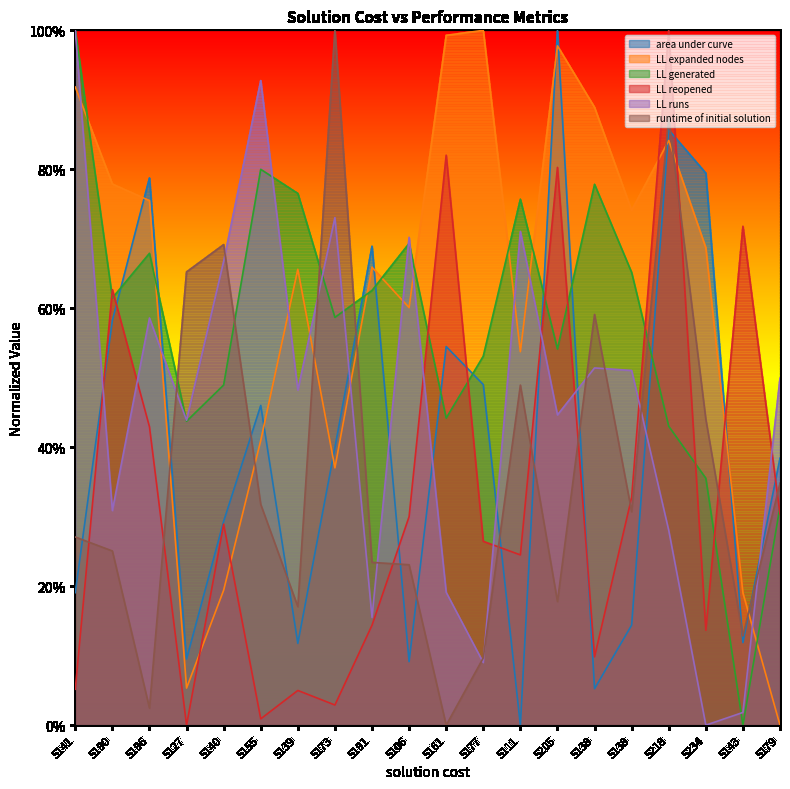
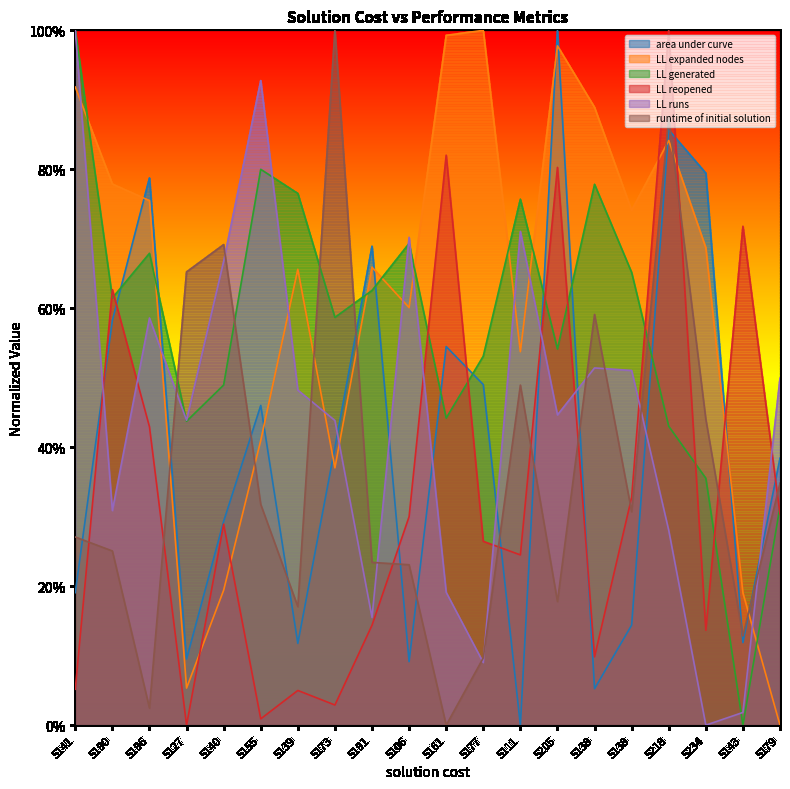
LL runs, 5173: 73% -> 44%
